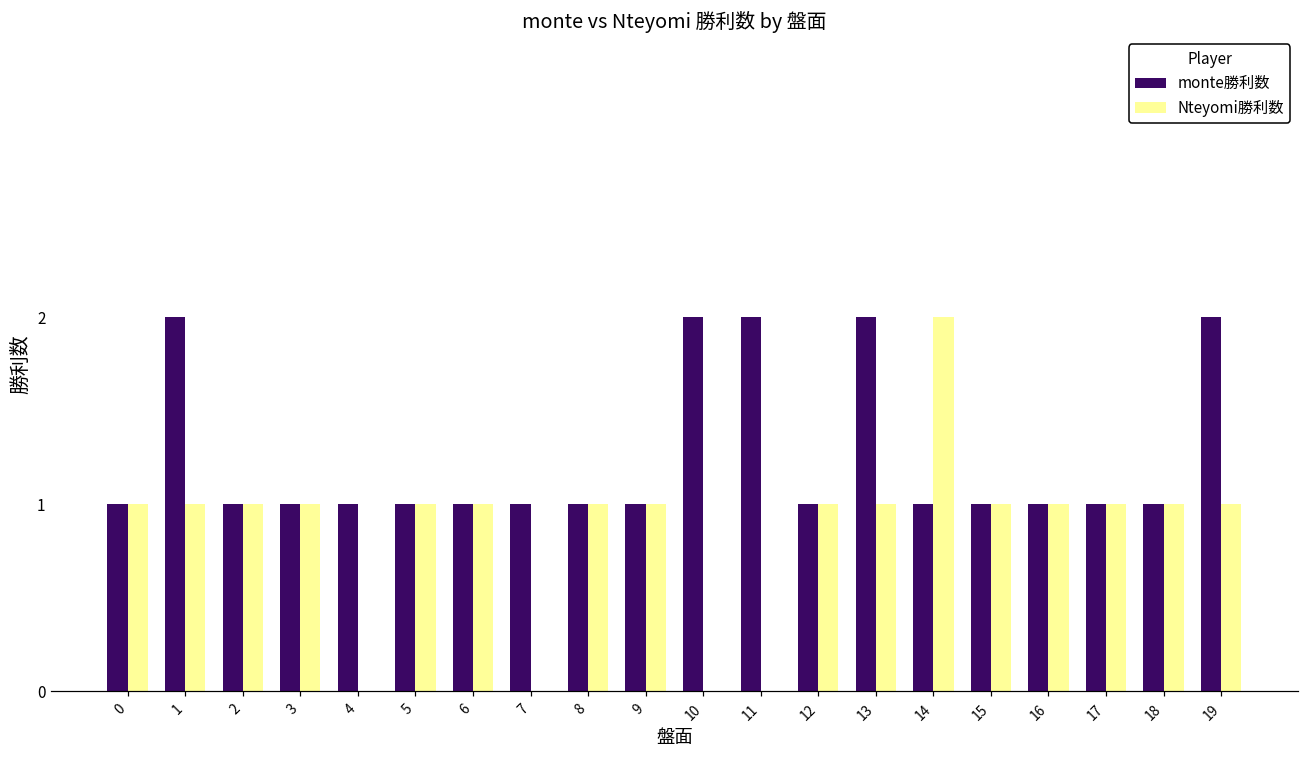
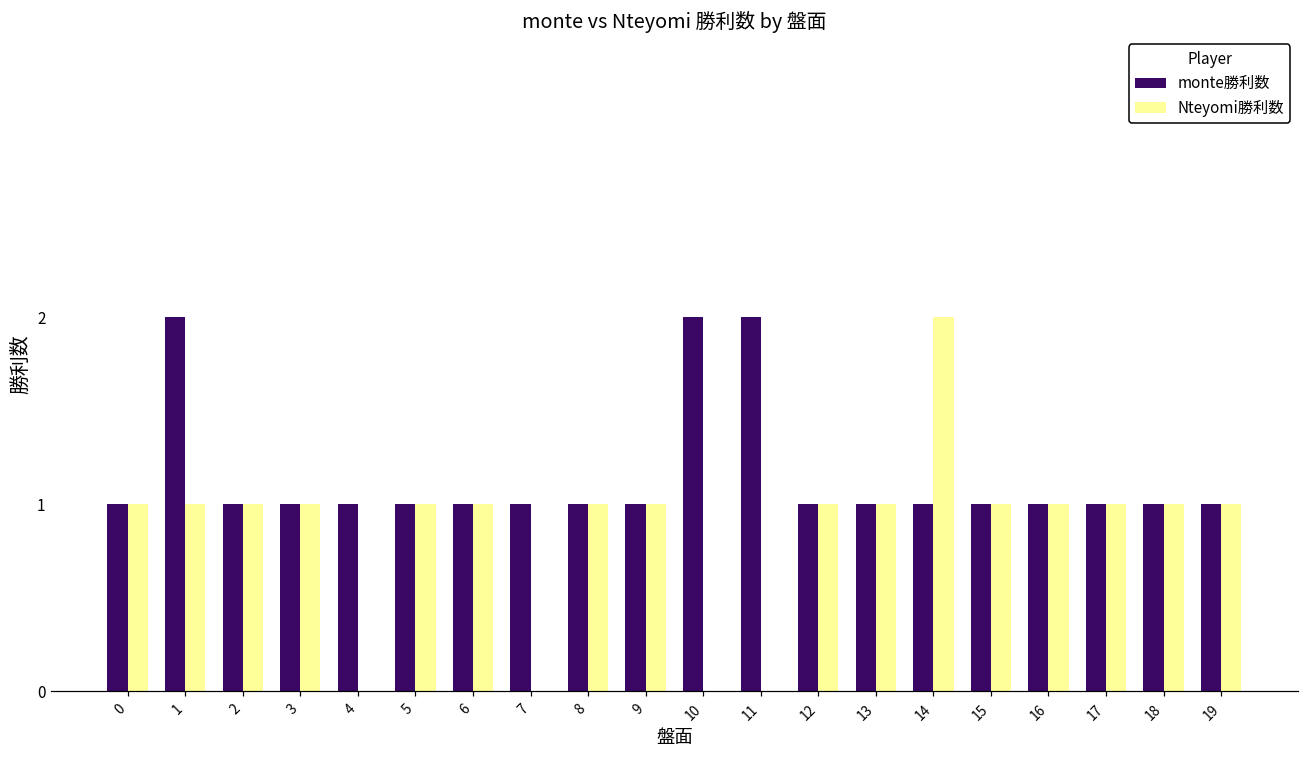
monte勝利数, 13: 2 -> 1
monte勝利数, 19: 2 -> 1
